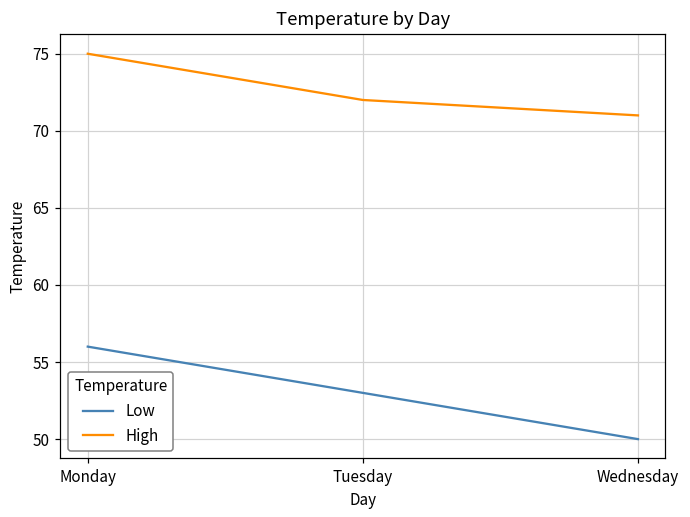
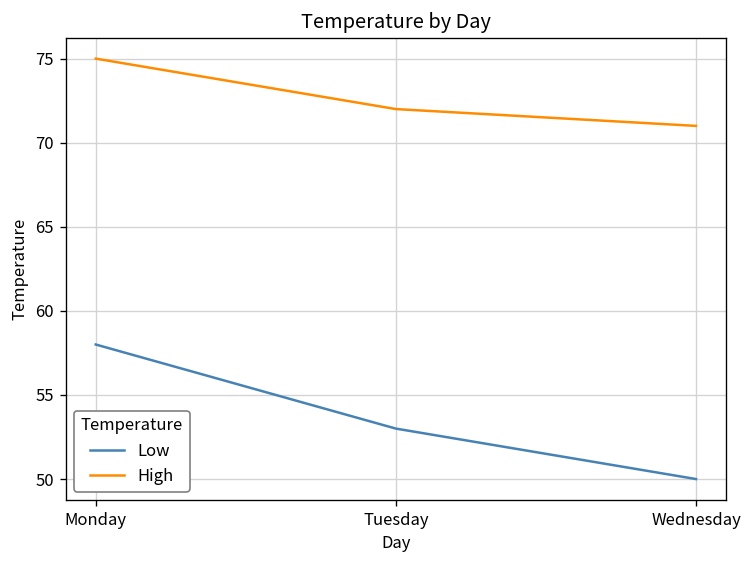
Low, Monday: 56 -> 58
